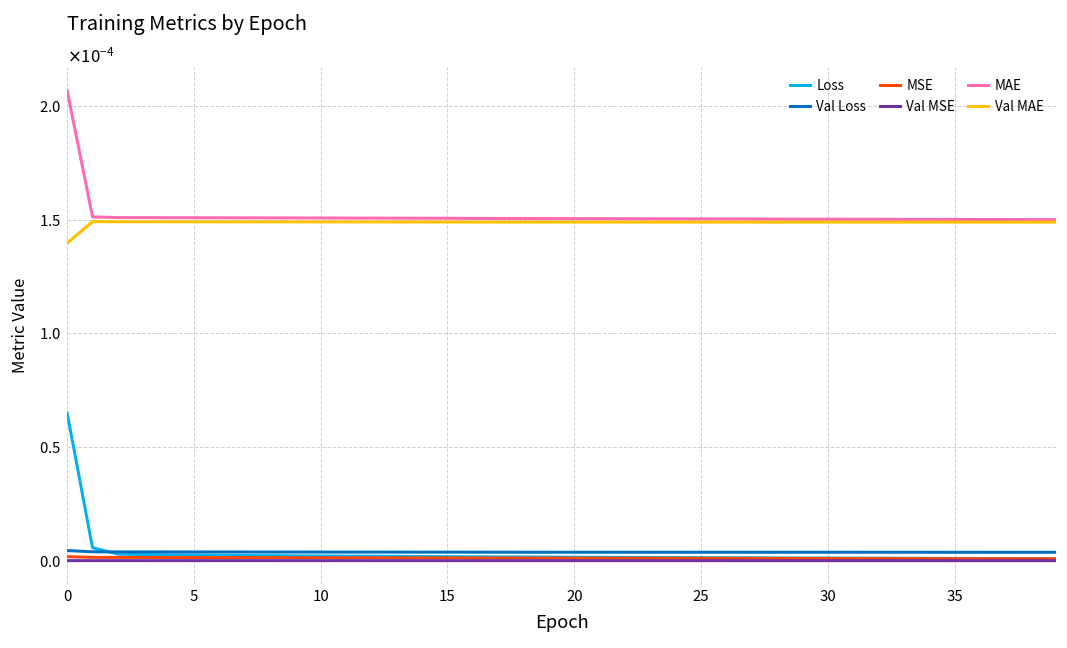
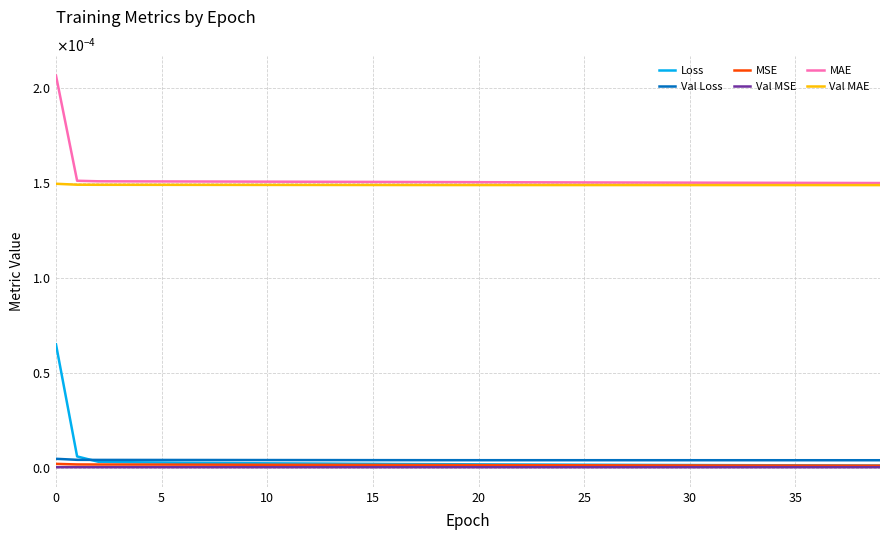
Val MAE, 0: 0.000140 -> 0.000150
